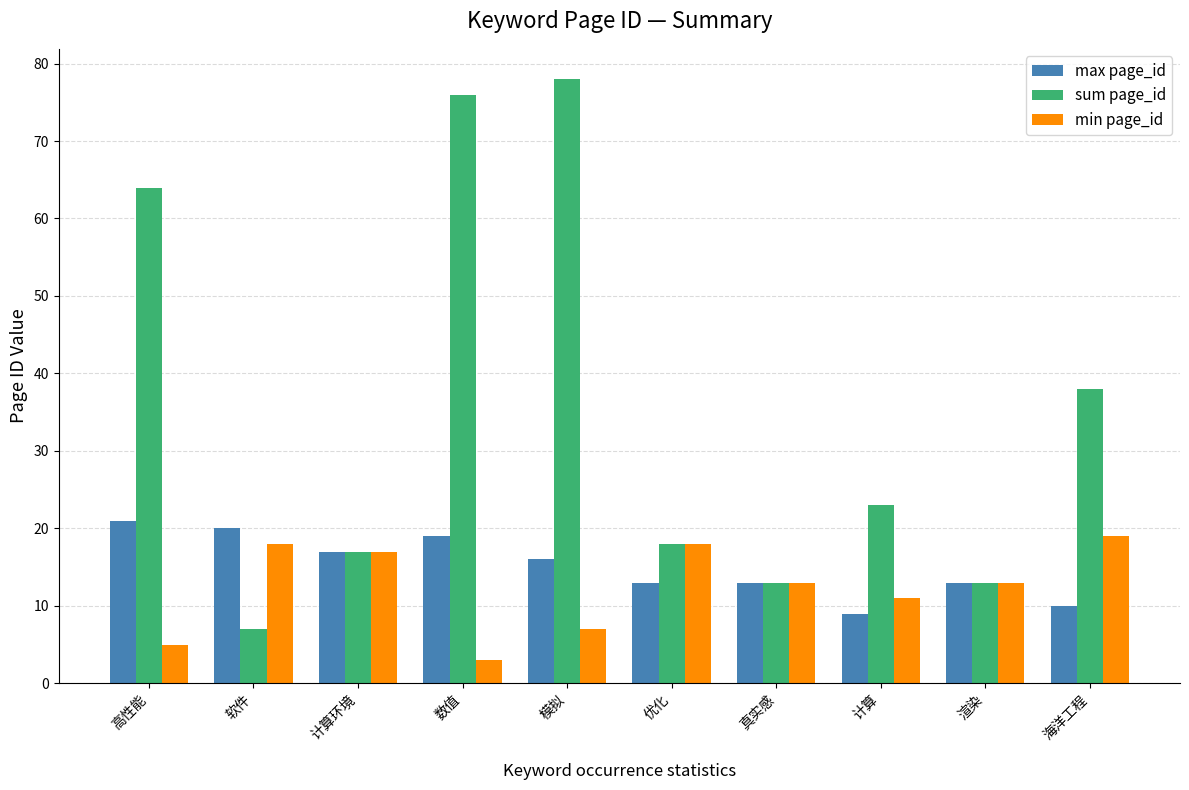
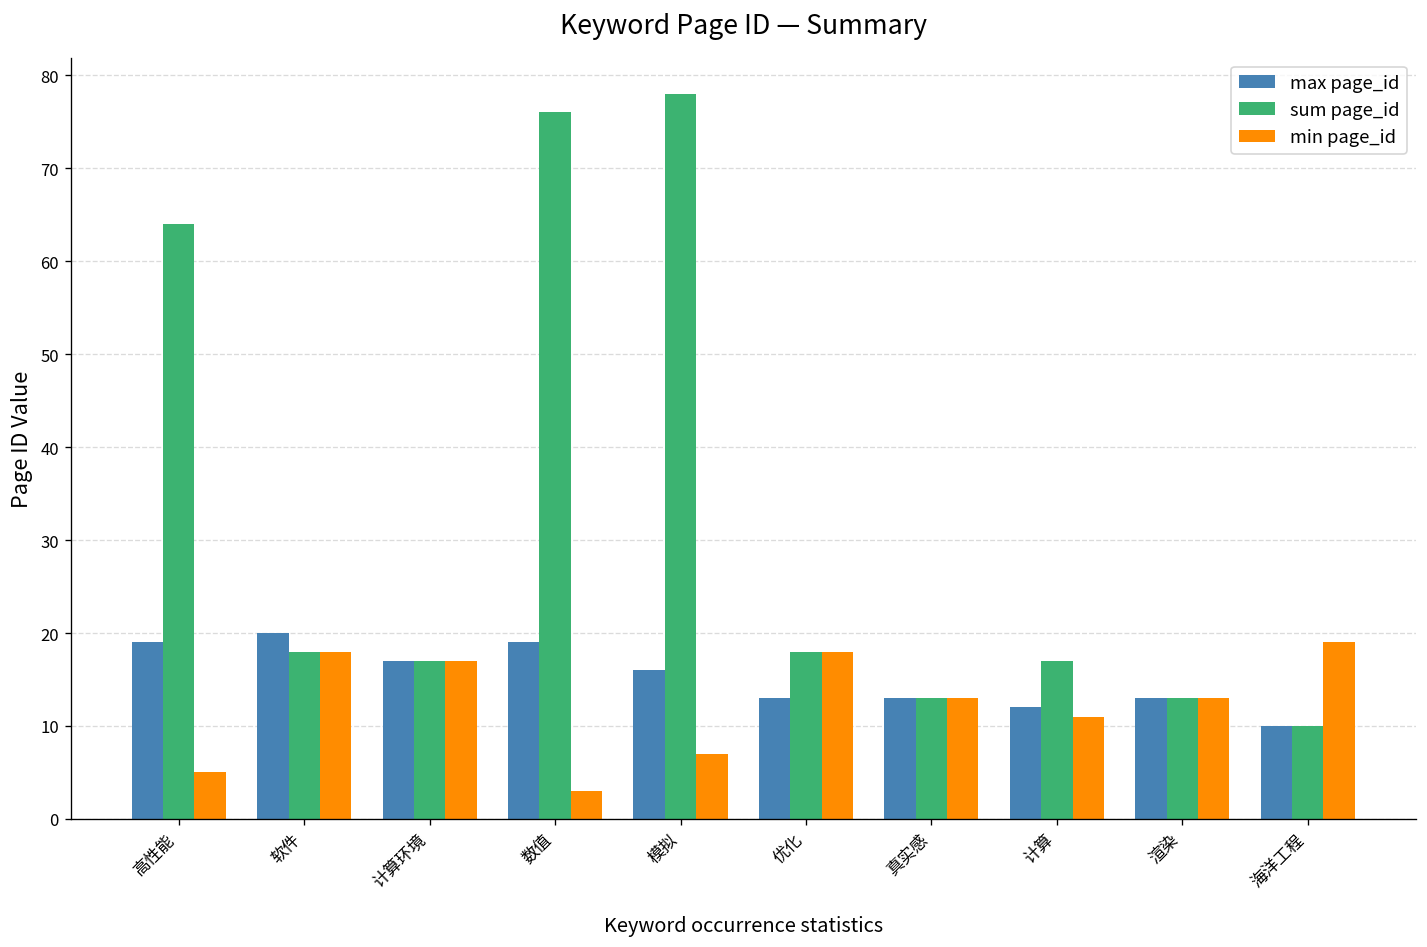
max page_id, 高性能: 21 -> 19
sum page_id, 软件: 7 -> 18
max page_id, 计算: 9 -> 12
sum page_id, 计算: 23 -> 17
sum page_id, 海洋工程: 38 -> 10
